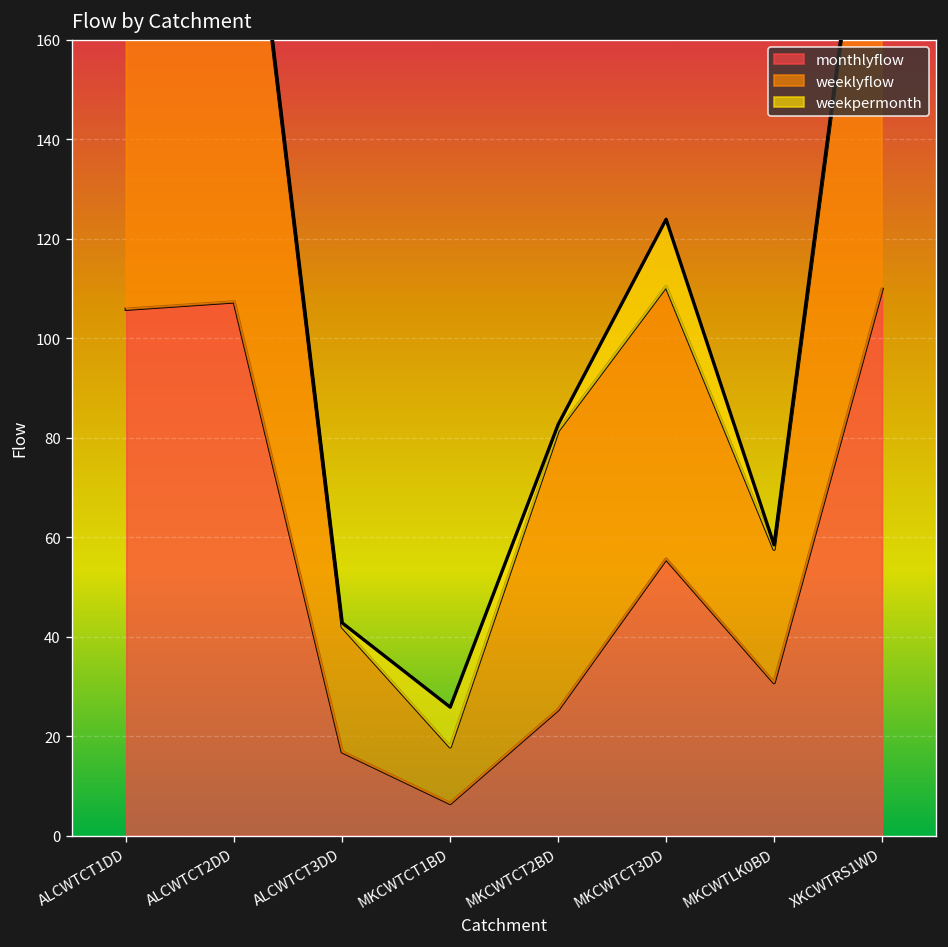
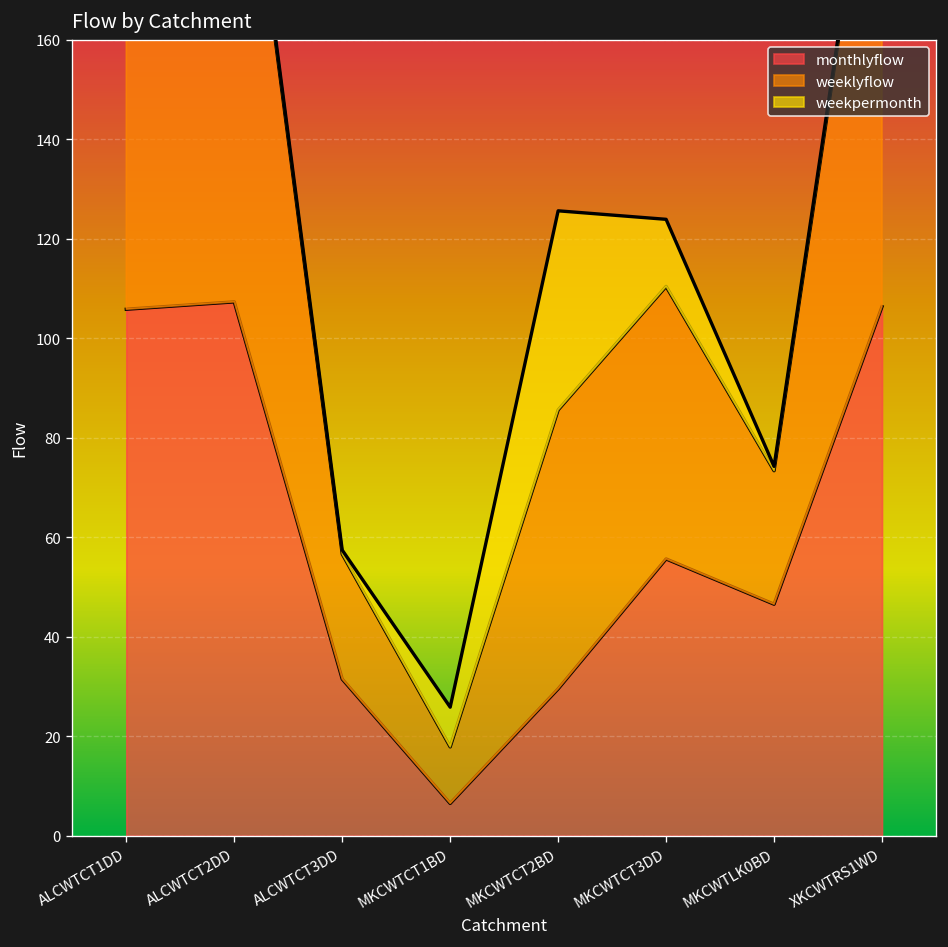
monthlyflow, ALCWTCT3DD: 17 -> 31
monthlyflow, MKCWTCT2BD: 25 -> 30
weekpermonth, MKCWTCT2BD: 1 -> 40
monthlyflow, MKCWTLK0BD: 31 -> 47
monthlyflow, XKCWTRS1WD: 110 -> 106
